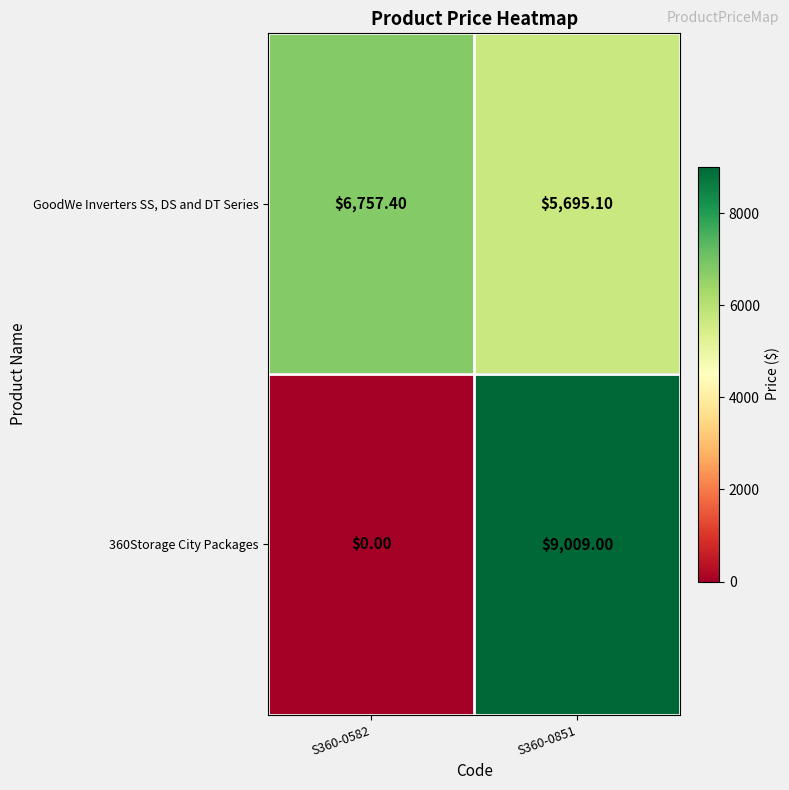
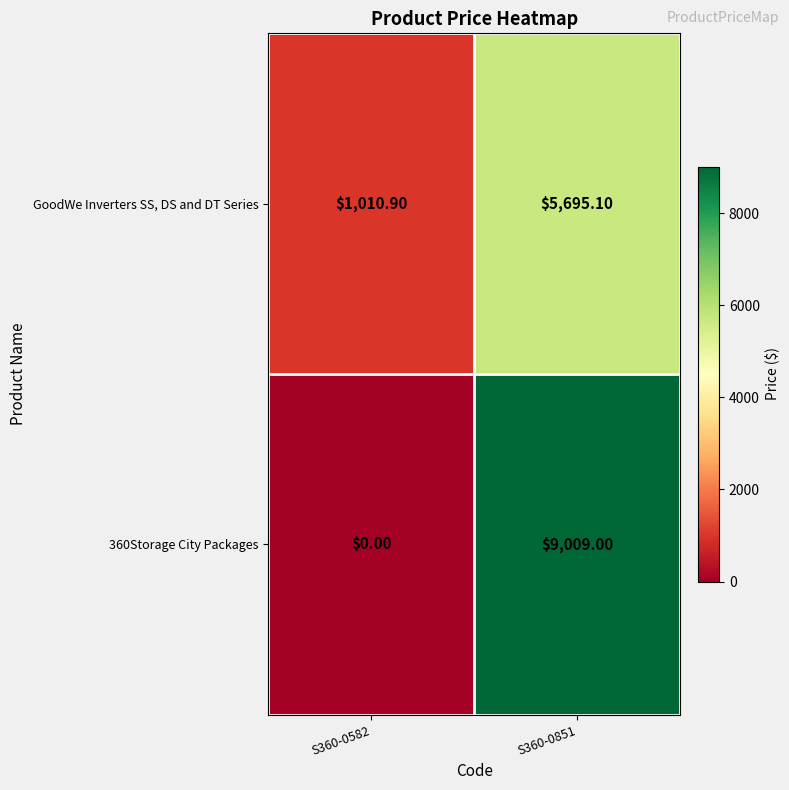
GoodWe Inverters SS, DS and DT Series, S360-0582: $6,757.40 -> $1,010.90
